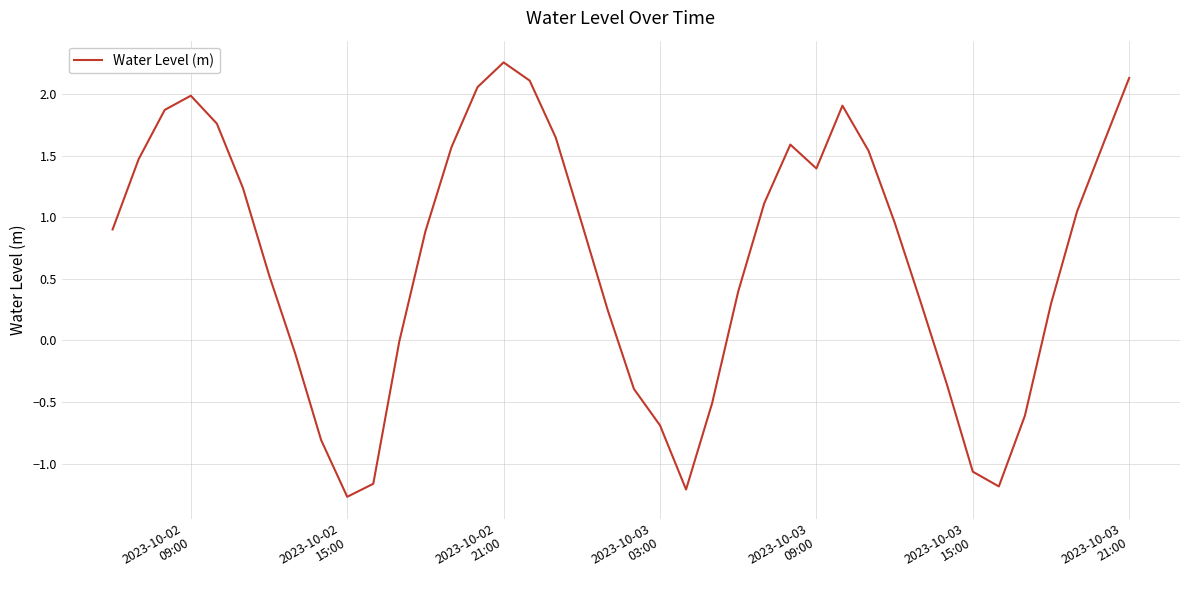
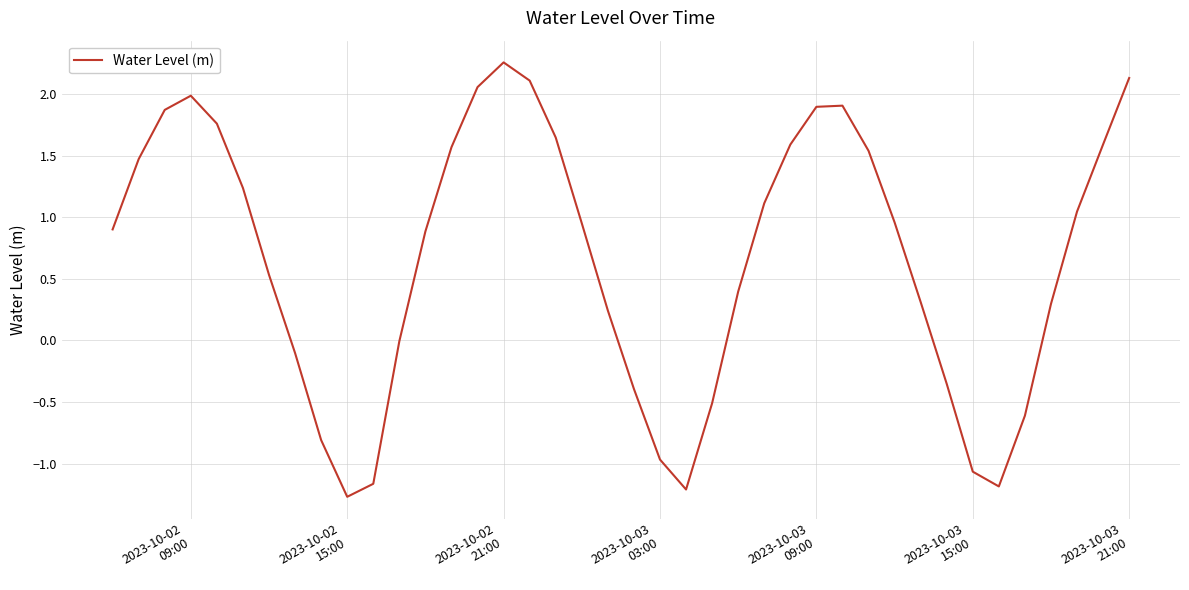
2023-10-03 03:00: -0.69 -> -0.97
2023-10-03 09:00: 1.40 -> 1.90
